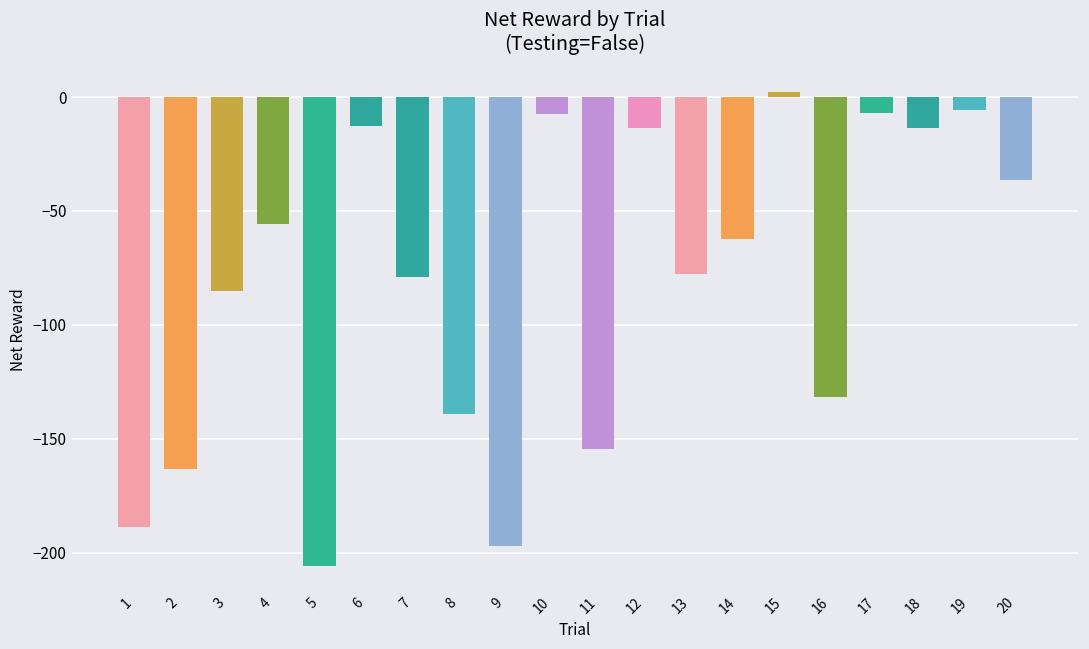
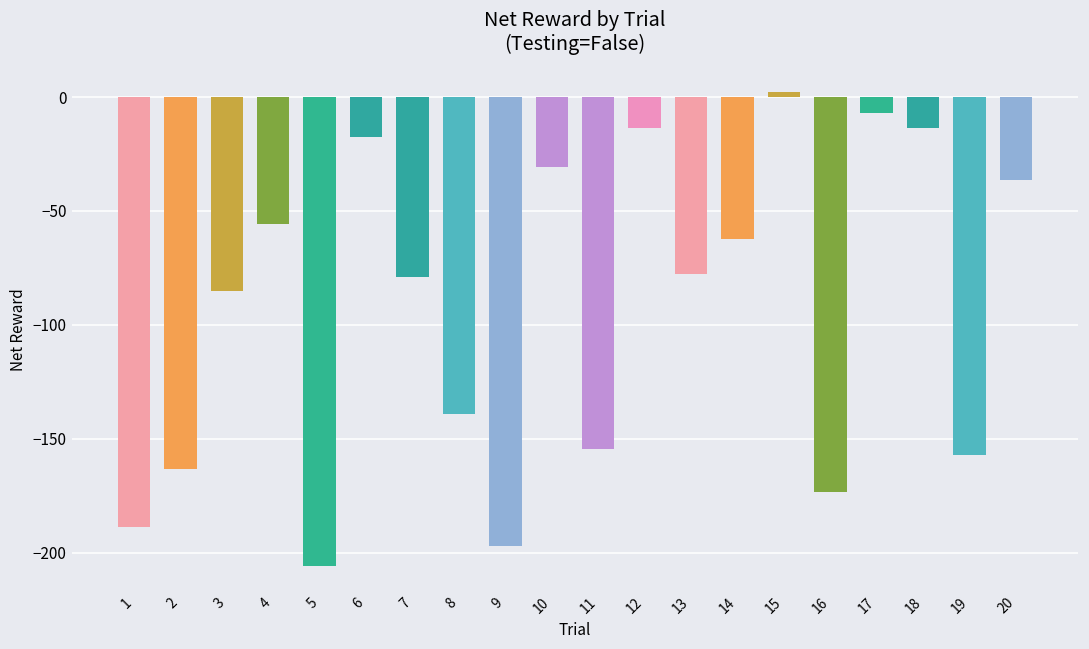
6: -13 -> -18
10: -7 -> -31
16: -132 -> -173
19: -6 -> -157
